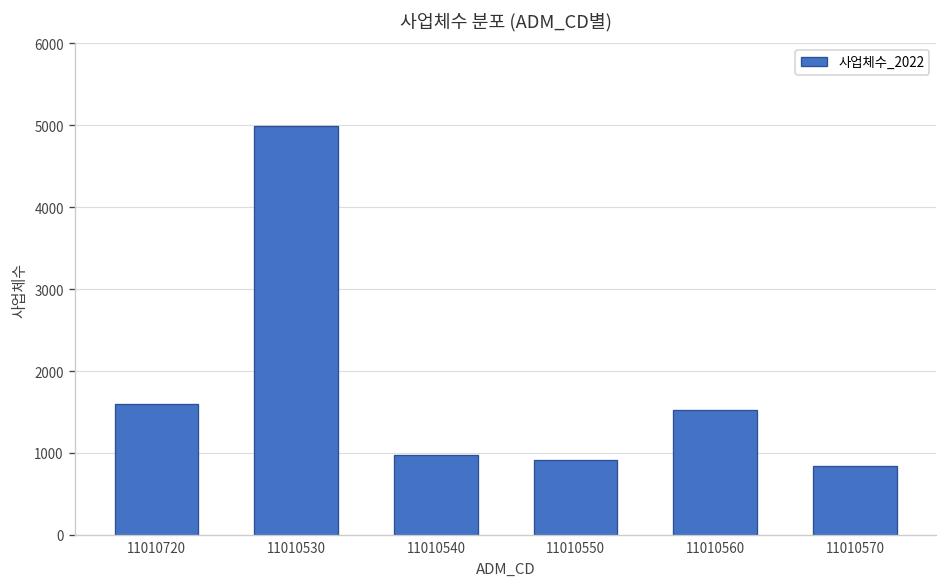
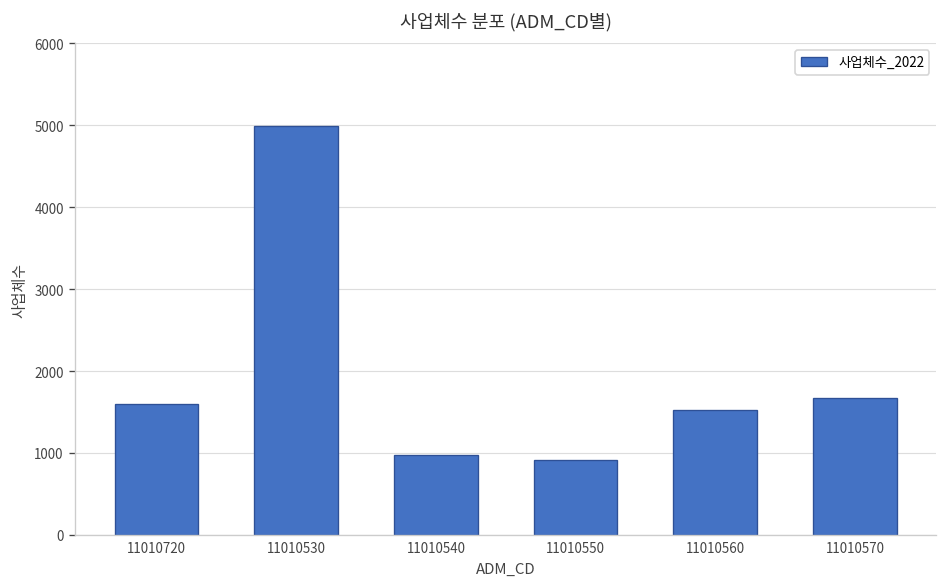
11010570: 800 -> 1700
